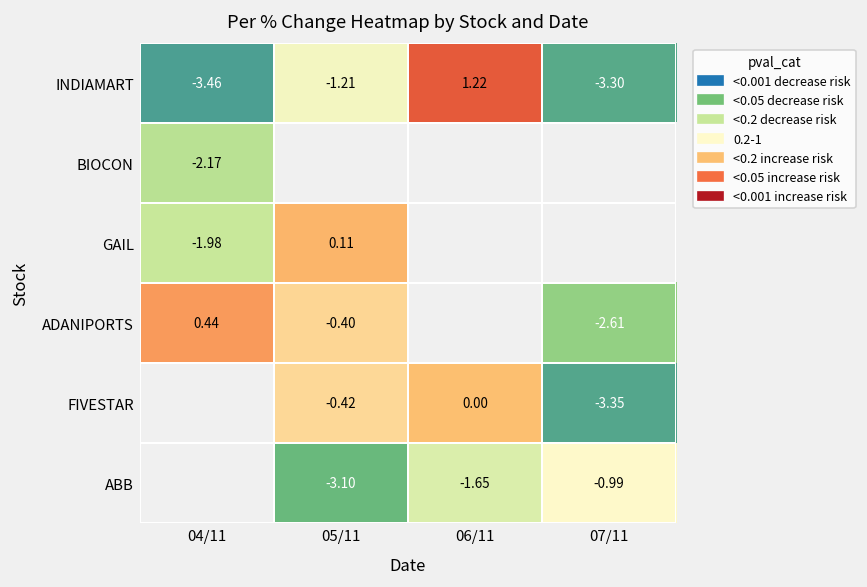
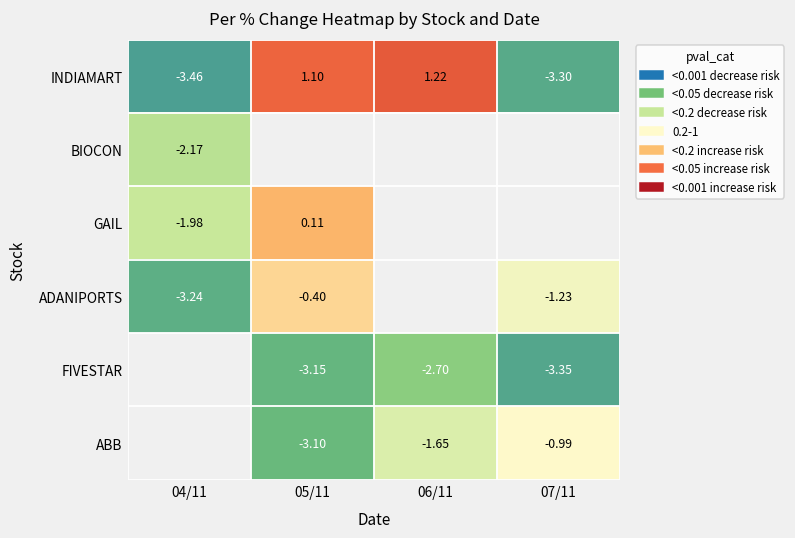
INDIAMART, 05/11: -1.21 -> 1.10
ADANIPORTS, 04/11: 0.44 -> -3.24
ADANIPORTS, 07/11: -2.61 -> -1.23
FIVESTAR, 05/11: -0.42 -> -3.15
FIVESTAR, 06/11: 0.00 -> -2.70
